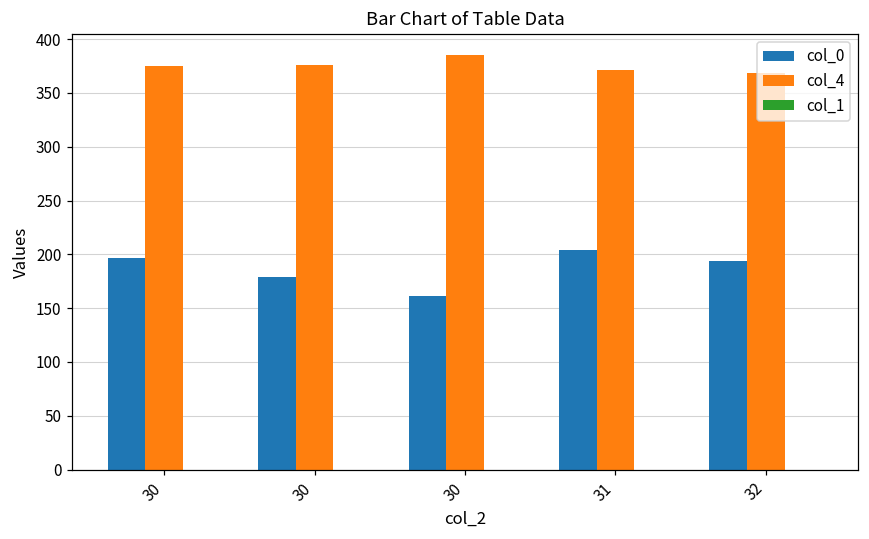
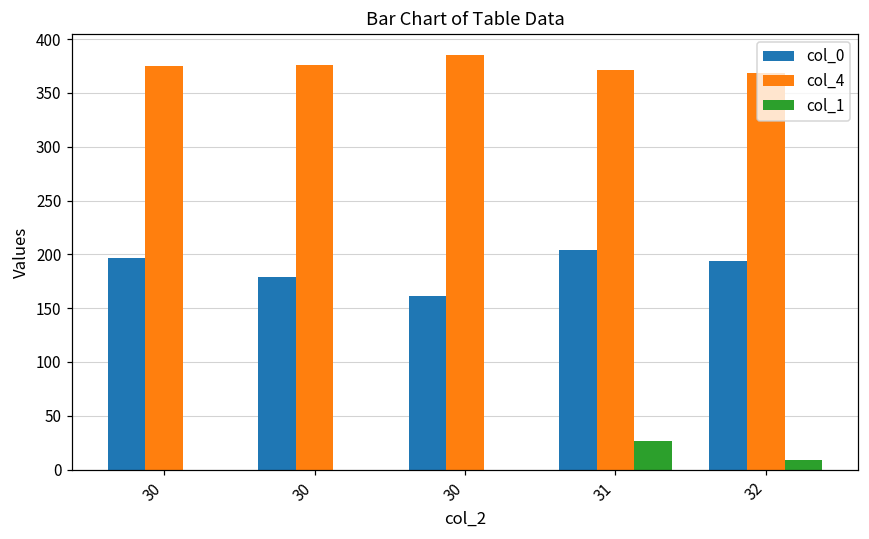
col_1, 31: 0 -> 30
col_1, 32: 0 -> 10
